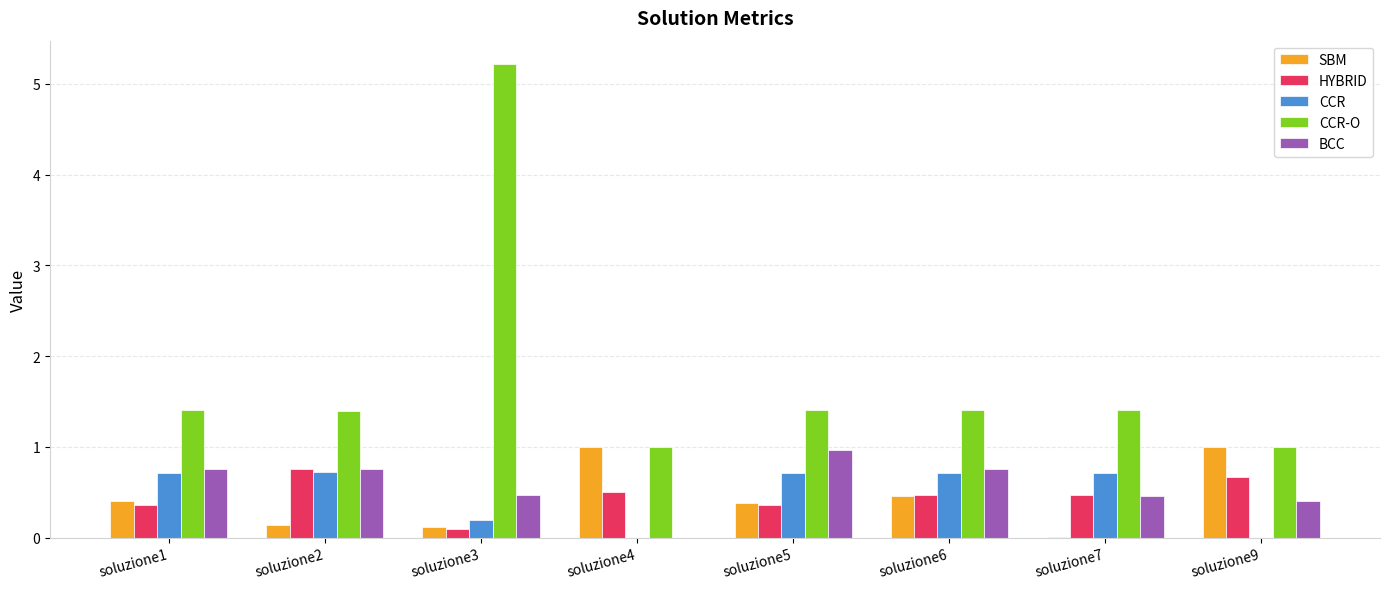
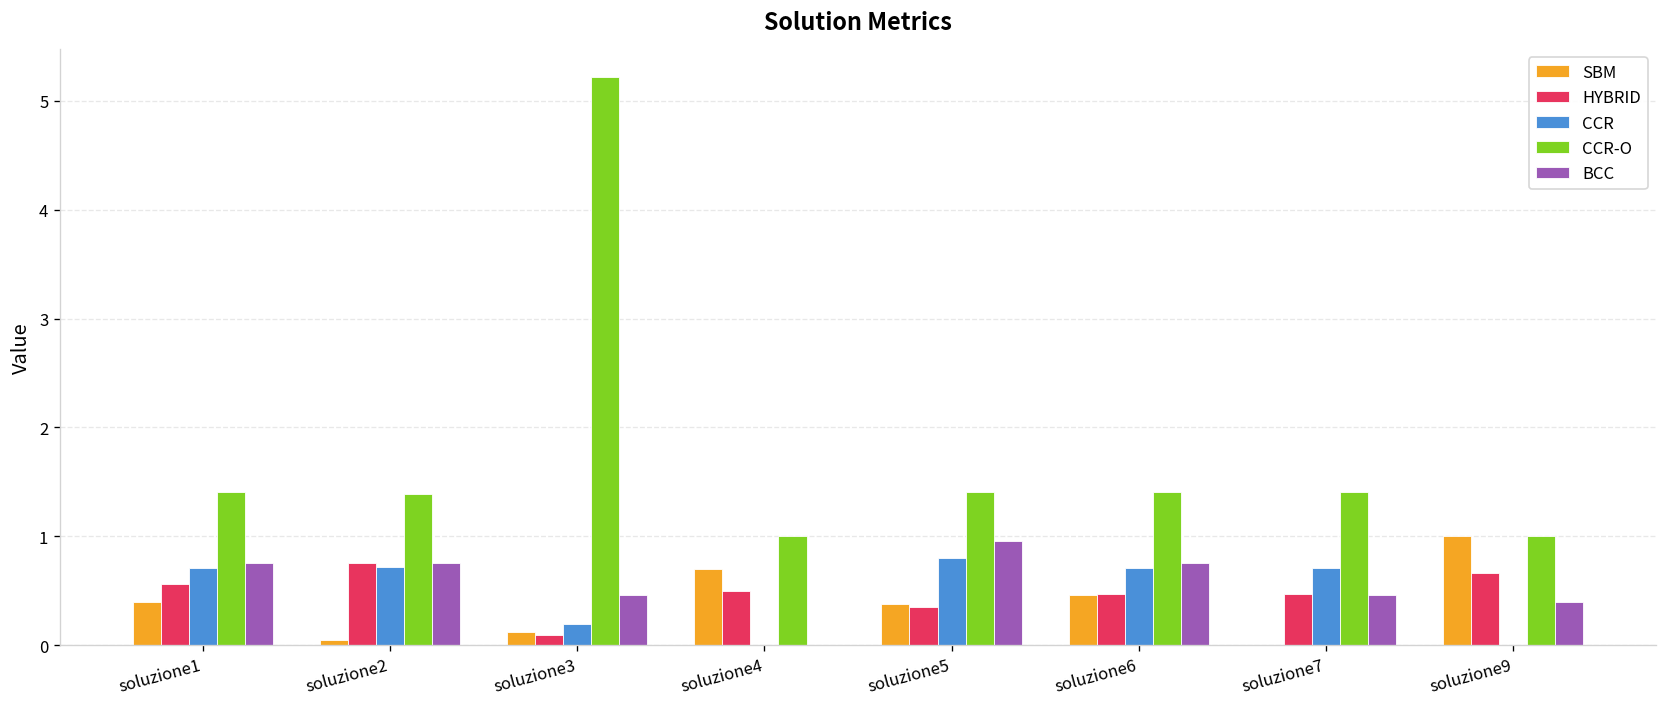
HYBRID, soluzione1: 0.4 -> 0.6
SBM, soluzione2: 0.1 -> 0.0
SBM, soluzione4: 1.0 -> 0.7
CCR, soluzione5: 0.7 -> 0.8
